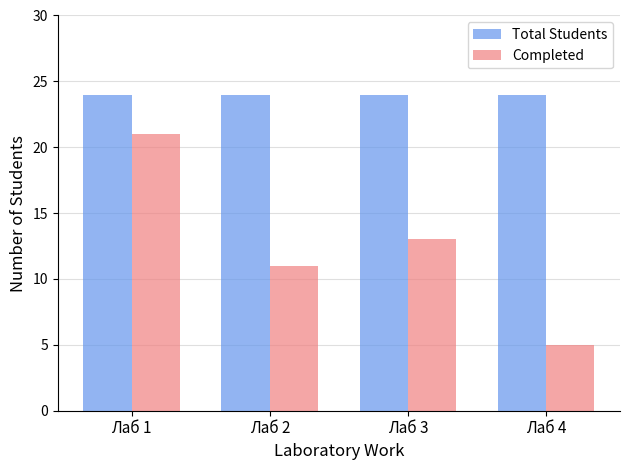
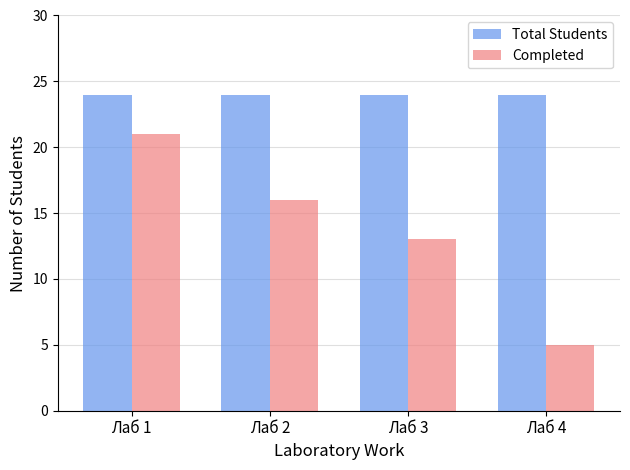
Completed, Лаб 2: 11 -> 16
